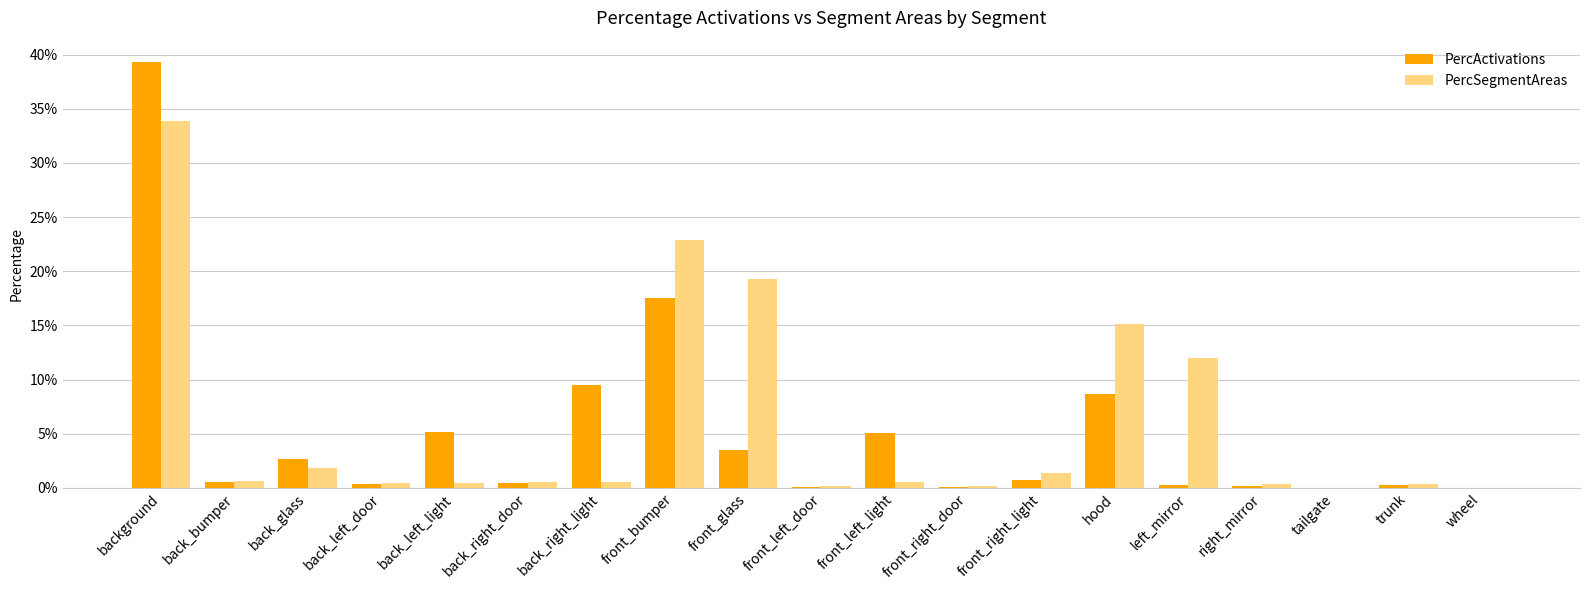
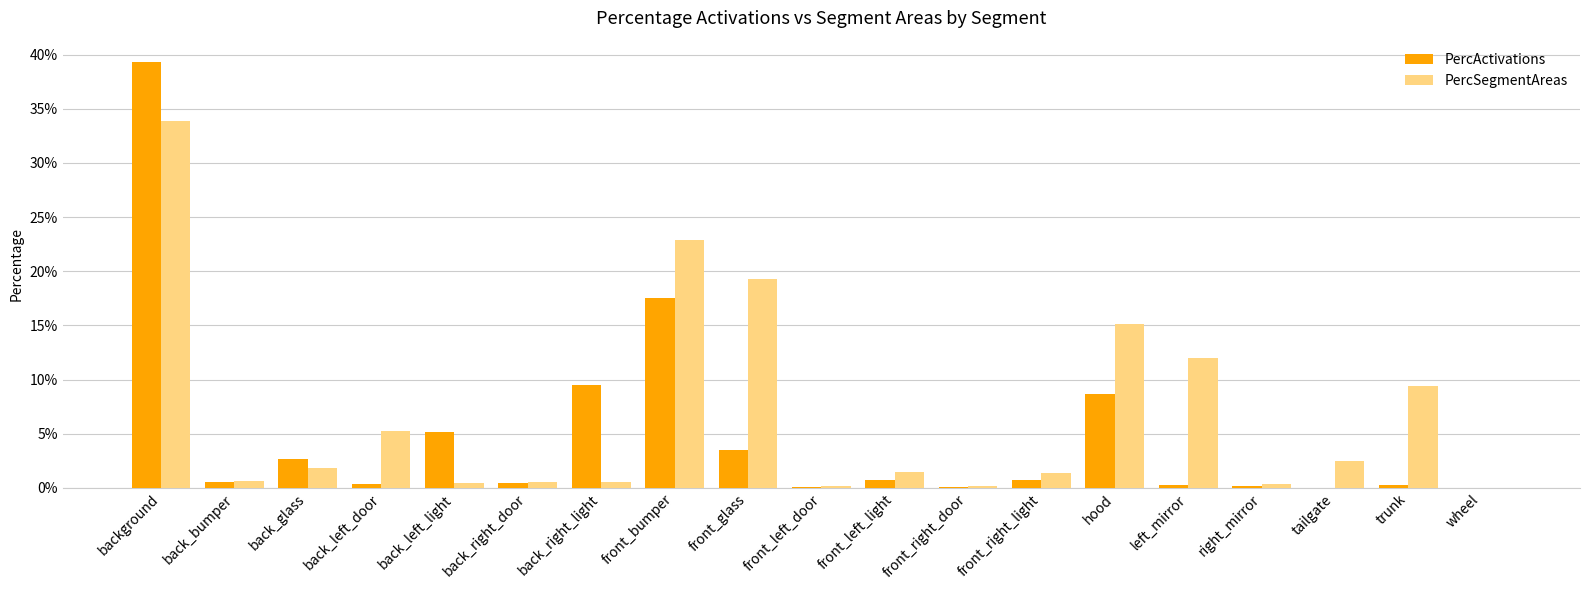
PercSegmentAreas, back_left_door: 0.4% -> 5.2%
PercActivations, front_left_light: 5.1% -> 0.7%
PercSegmentAreas, front_left_light: 0.6% -> 1.5%
PercSegmentAreas, tailgate: 0.0% -> 2.5%
PercSegmentAreas, trunk: 0.4% -> 9.4%
